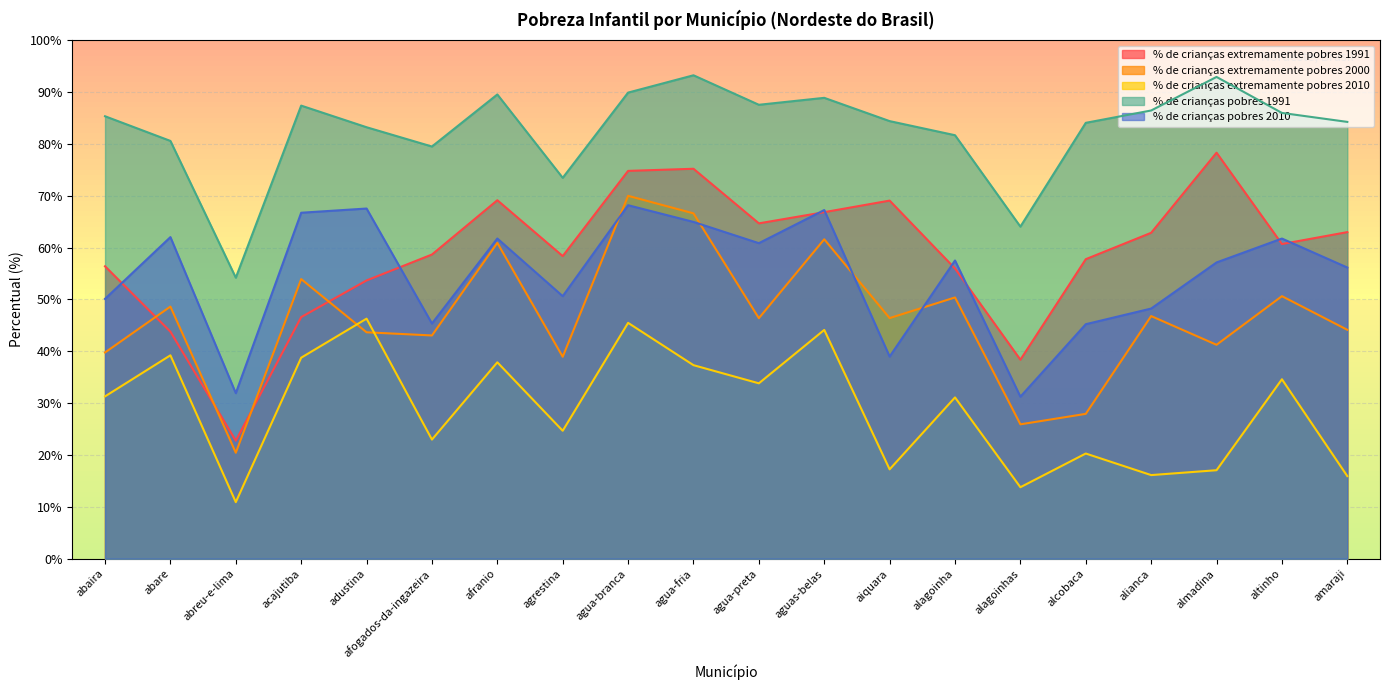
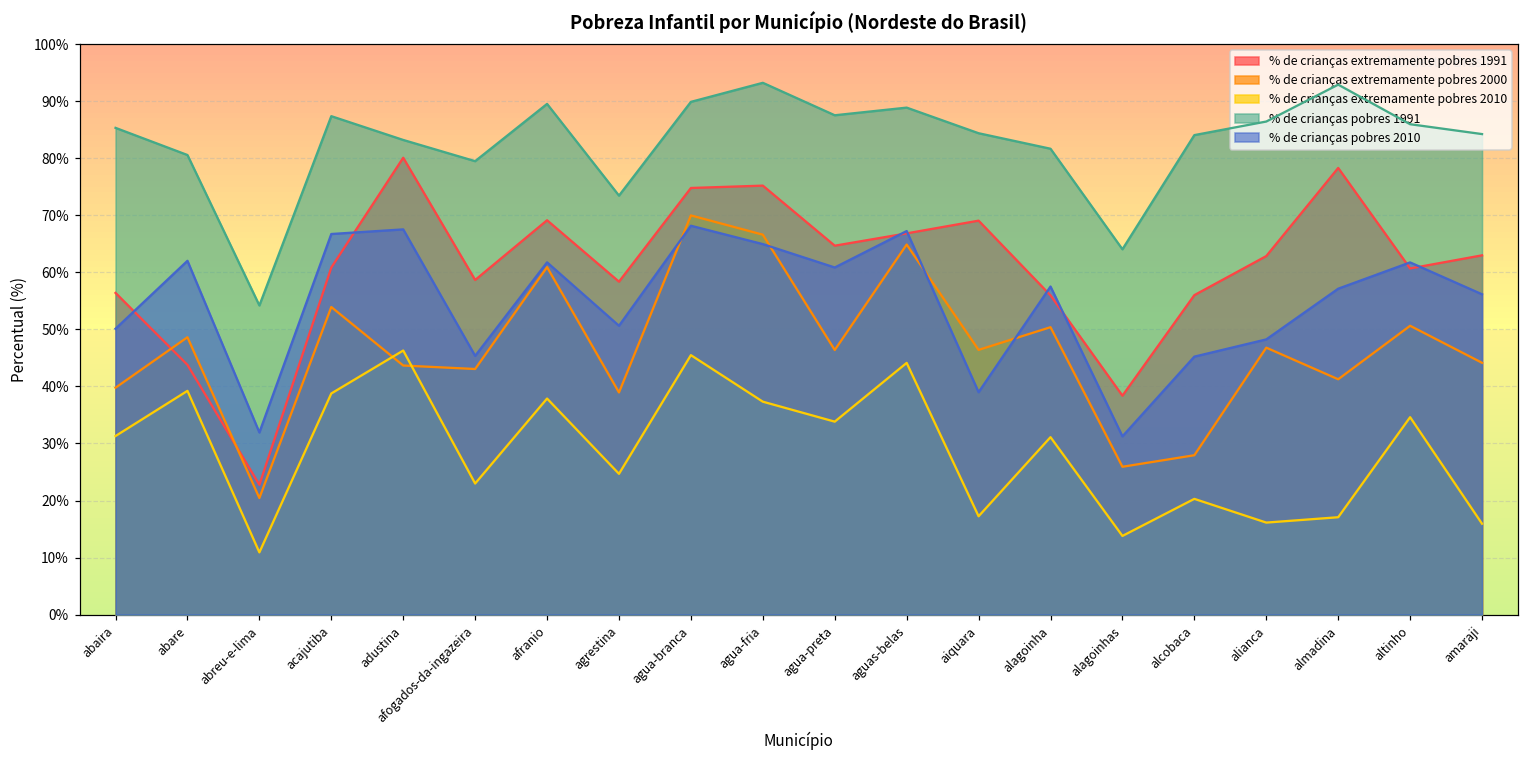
% de crianças extremamente pobres 1991, acajutiba: 47% -> 61%
% de crianças extremamente pobres 1991, adustina: 54% -> 80%
% de crianças extremamente pobres 2000, aguas-belas: 62% -> 65%
% de crianças extremamente pobres 1991, alcobaca: 58% -> 56%
